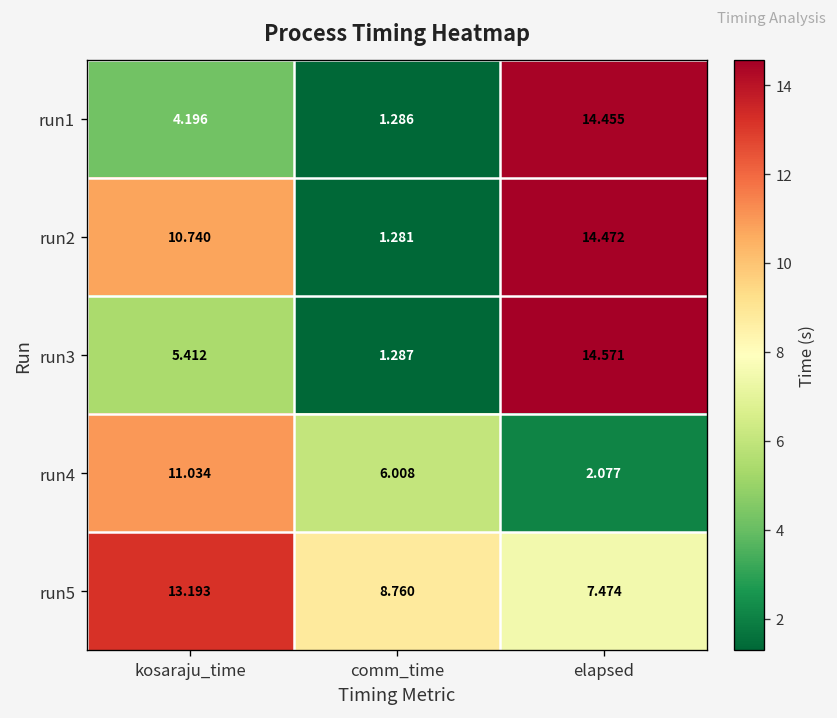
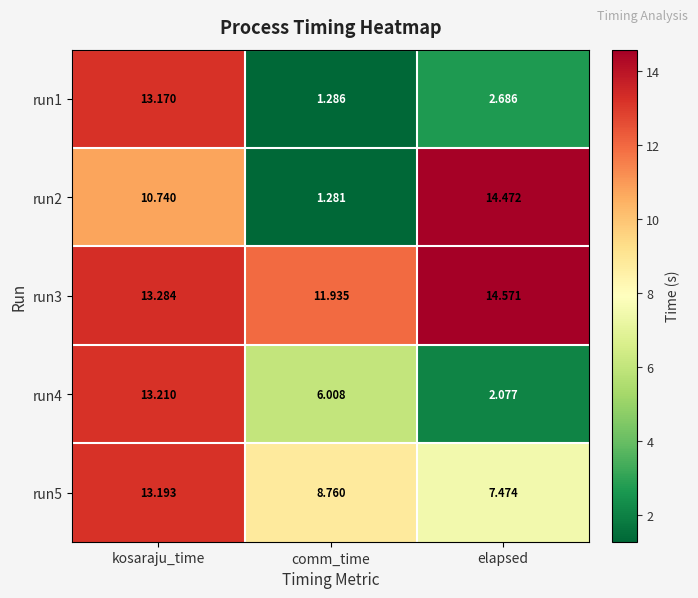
run1, kosaraju_time: 4.196 -> 13.170
run1, elapsed: 14.455 -> 2.686
run3, kosaraju_time: 5.412 -> 13.284
run3, comm_time: 1.287 -> 11.935
run4, kosaraju_time: 11.034 -> 13.210
